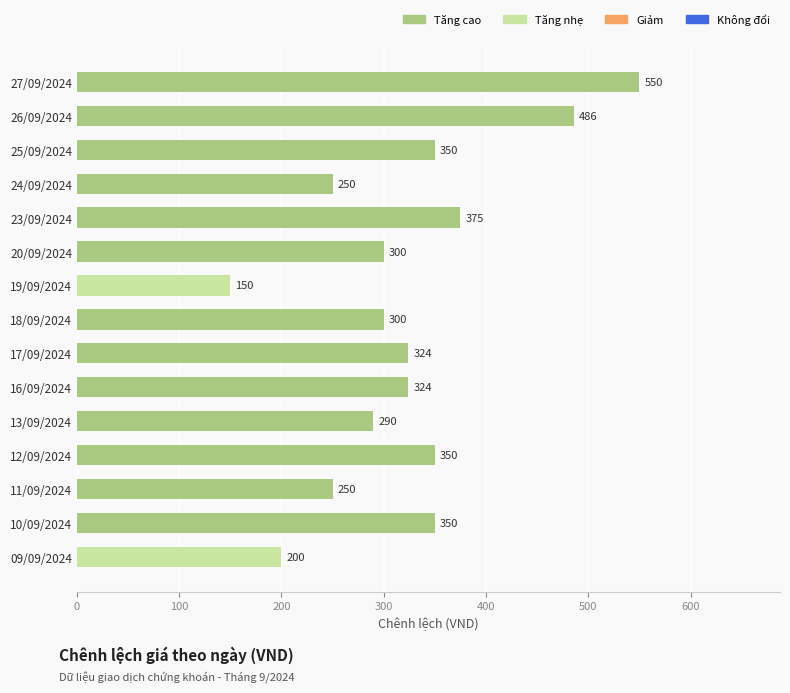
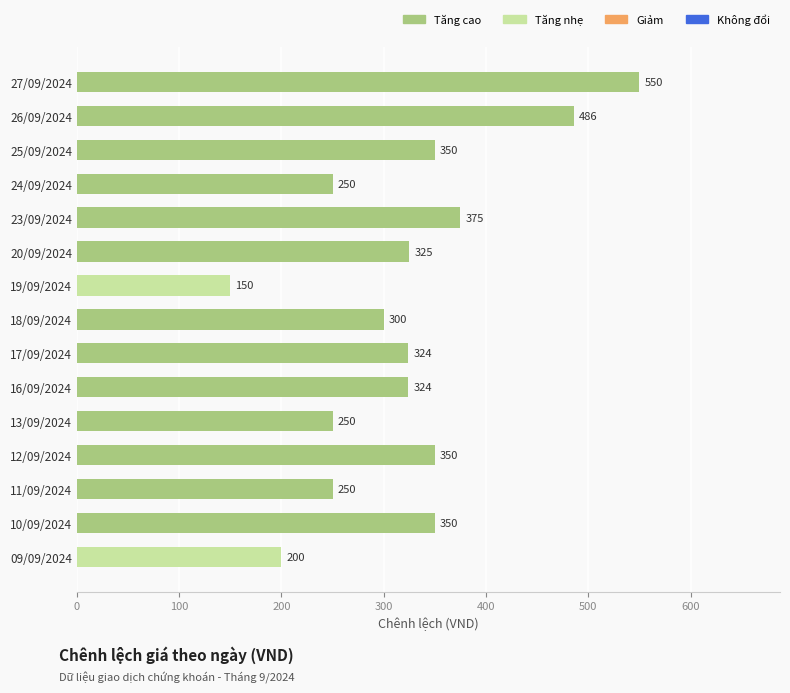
20/09/2024: 300 -> 325
13/09/2024: 290 -> 250
